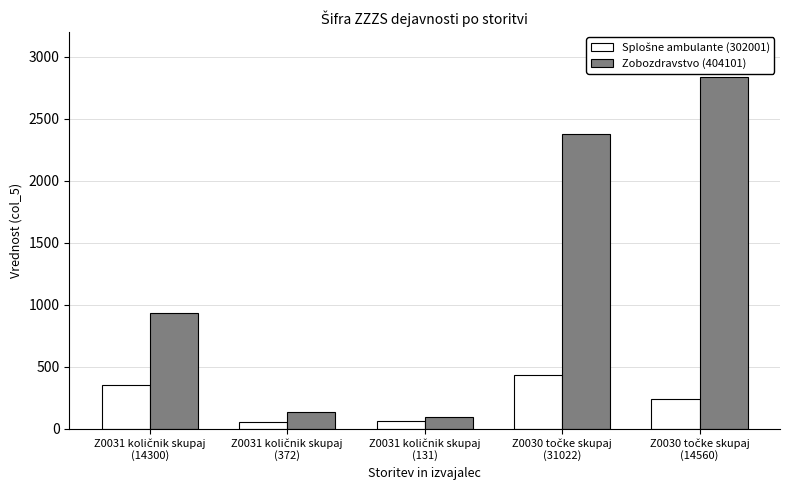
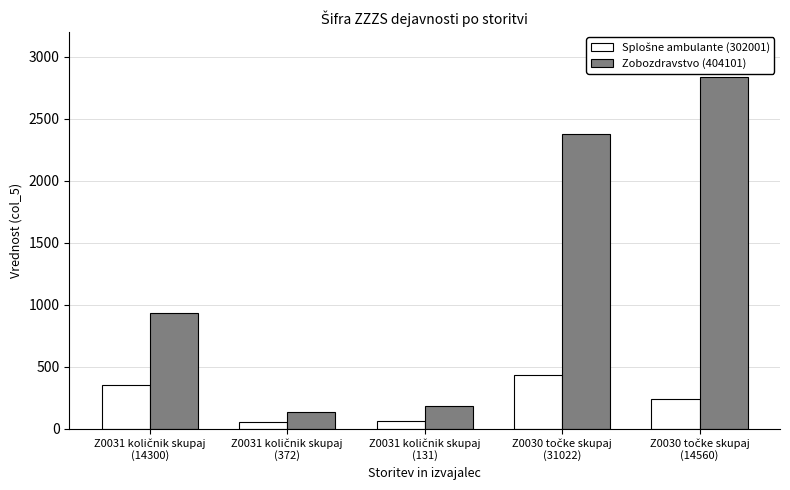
Zobozdravstvo (404101), Z0031 količnik skupaj (131): 100 -> 180
